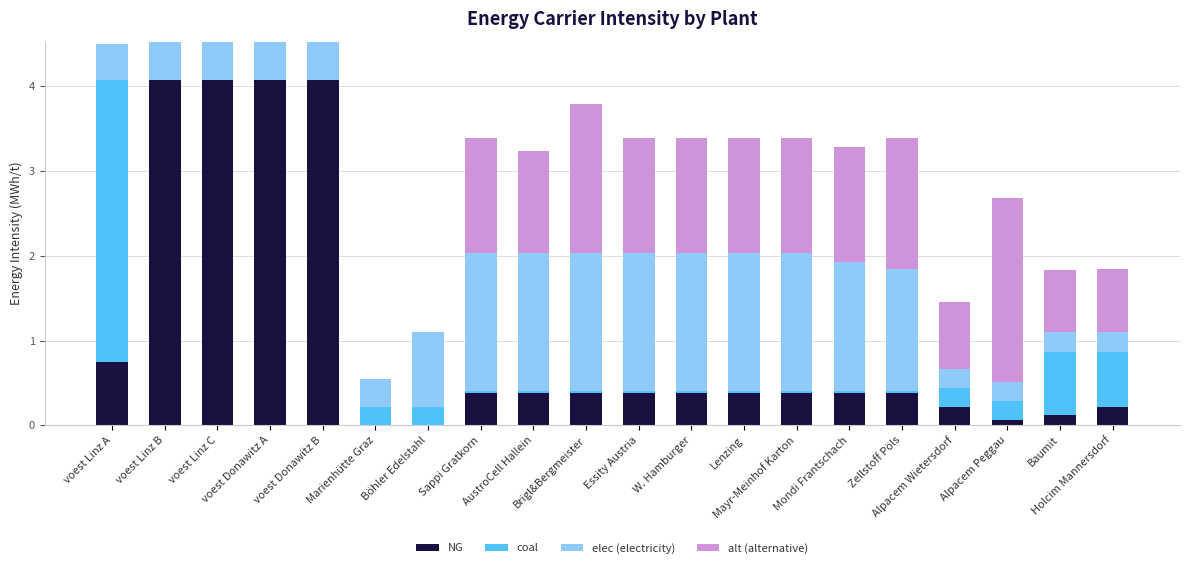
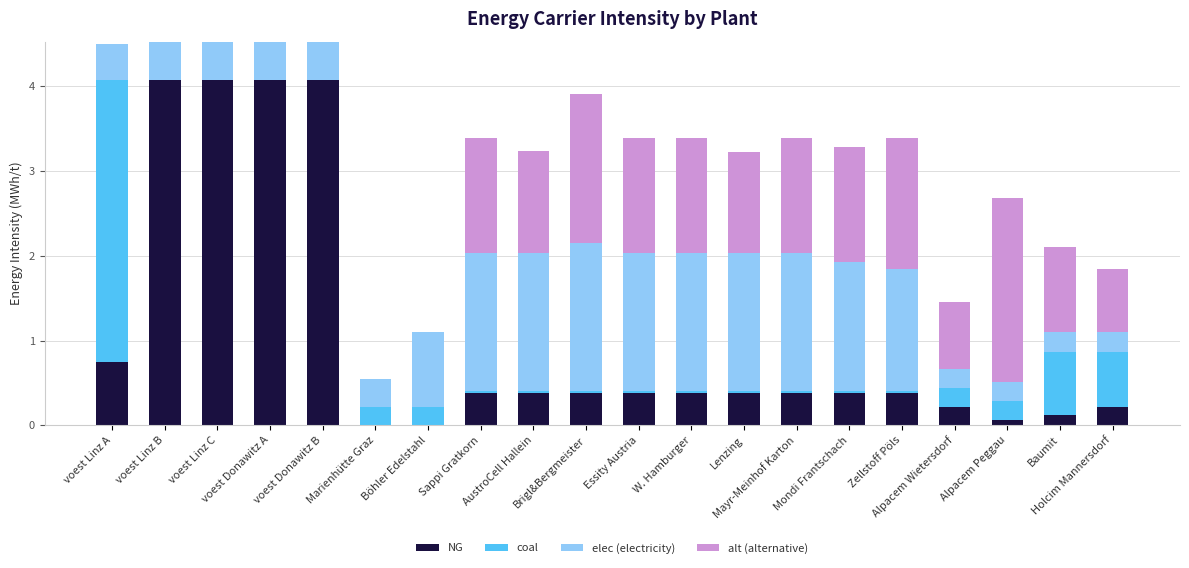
elec (electricity), Brigl&Bergmeister: 1.6 -> 1.8
alt (alternative), Lenzing: 1.4 -> 1.2
alt (alternative), Baumit: 0.7 -> 1.0
